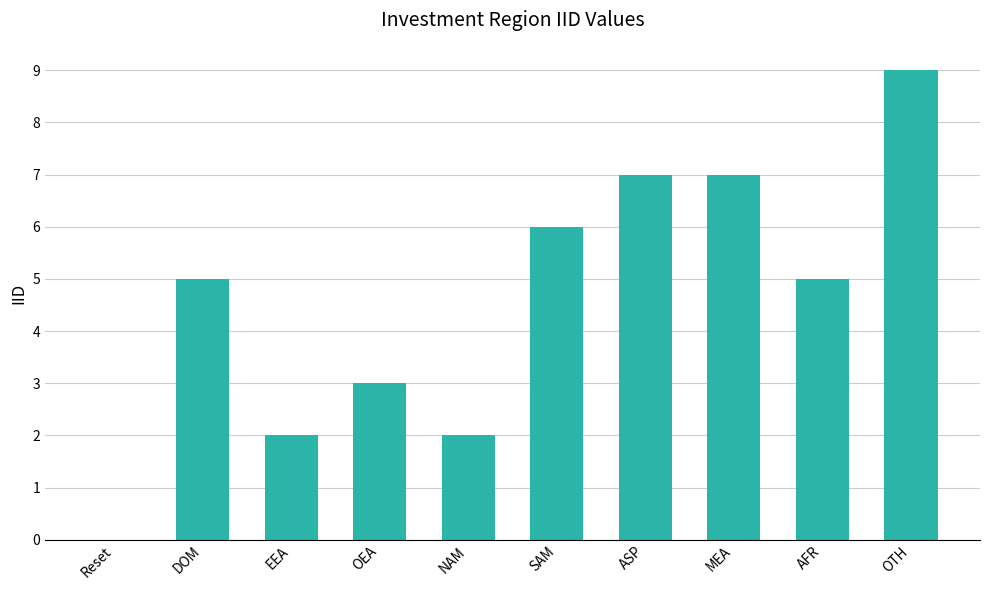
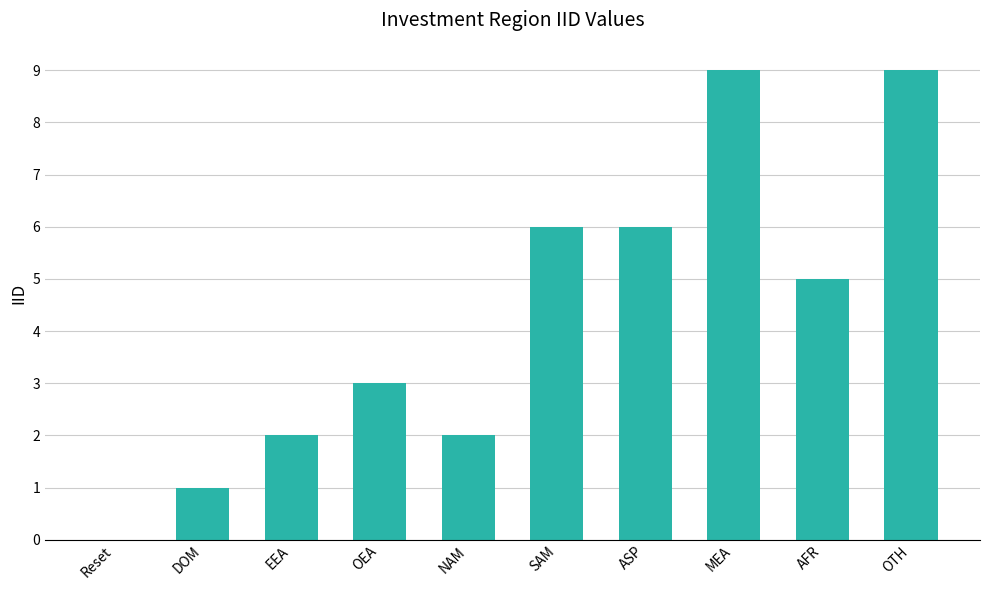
DOM: 5 -> 1
ASP: 7 -> 6
MEA: 7 -> 9
